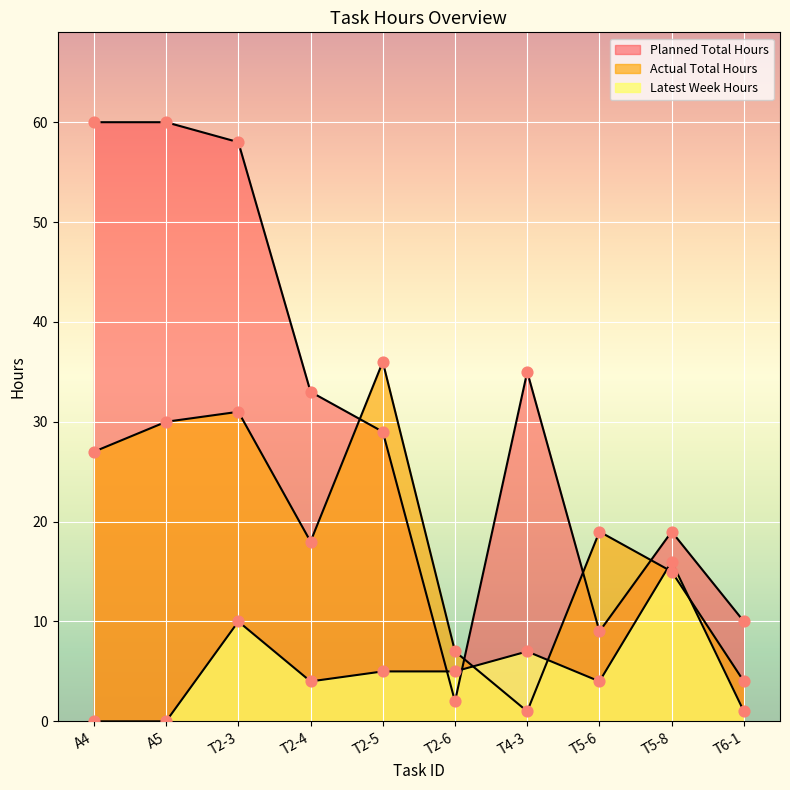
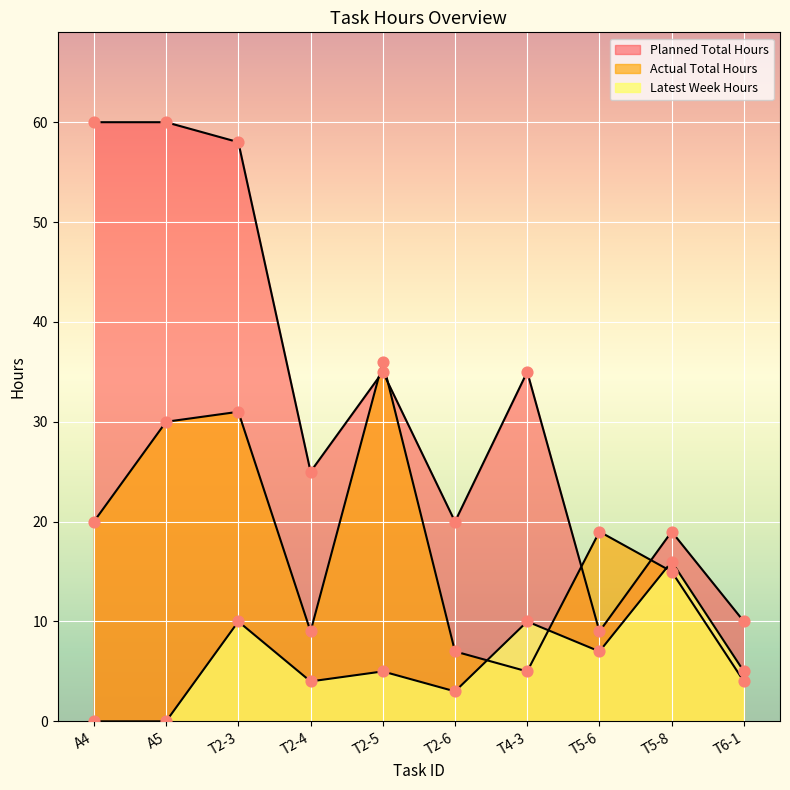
Actual Total Hours, A4: 27 -> 20
Planned Total Hours, T2-4: 33 -> 25
Actual Total Hours, T2-4: 18 -> 9
Planned Total Hours, T2-5: 29 -> 35
Planned Total Hours, T2-6: 2 -> 20
Latest Week Hours, T2-6: 5 -> 3
Actual Total Hours, T4-3: 1 -> 5
Latest Week Hours, T4-3: 7 -> 10
Latest Week Hours, T5-6: 4 -> 7
Latest Week Hours, T6-1: 1 -> 5
